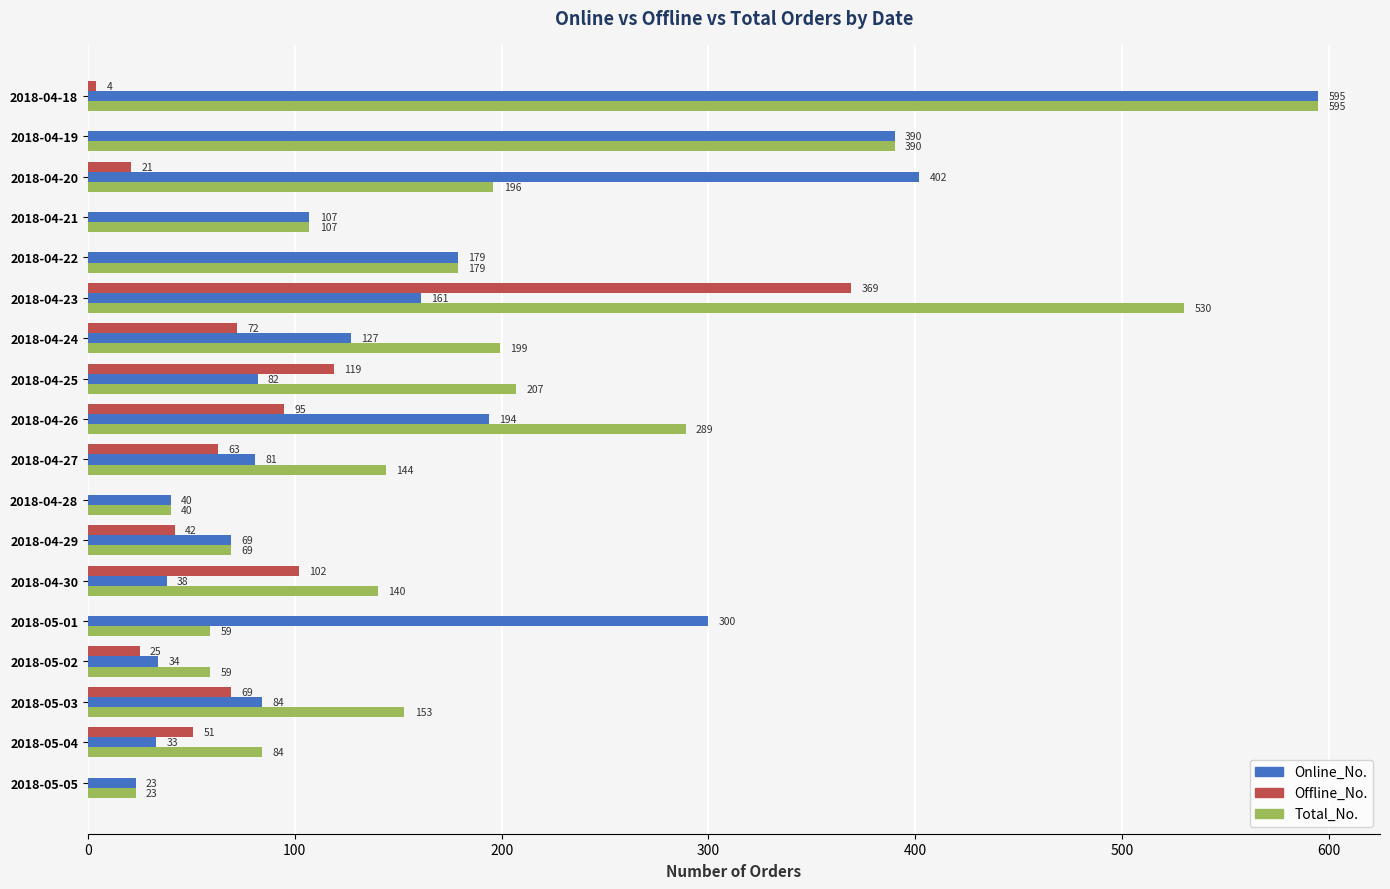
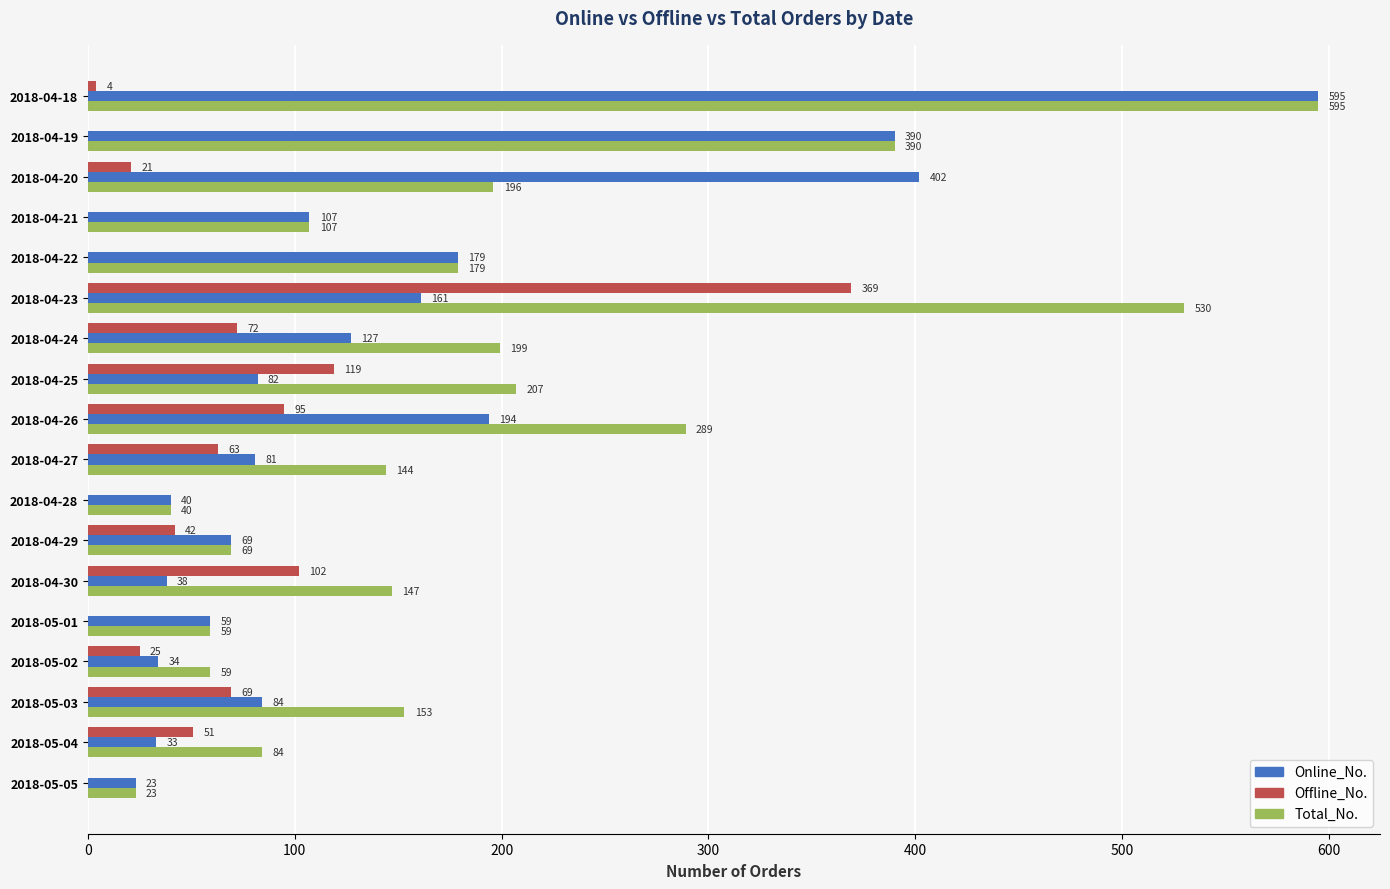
Total_No., 2018-04-30: 140 -> 147
Online_No., 2018-05-01: 300 -> 59
